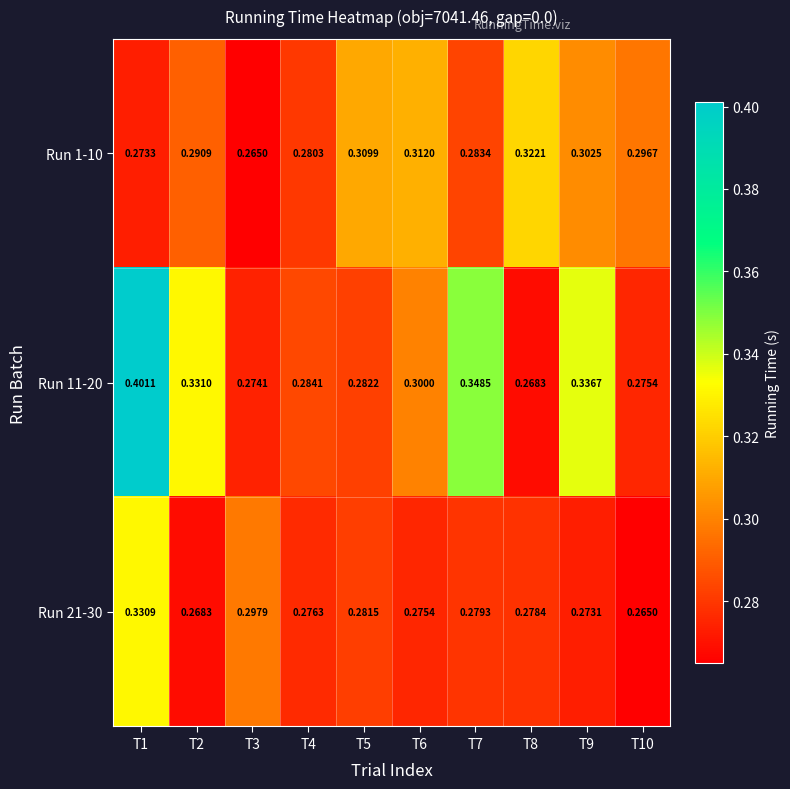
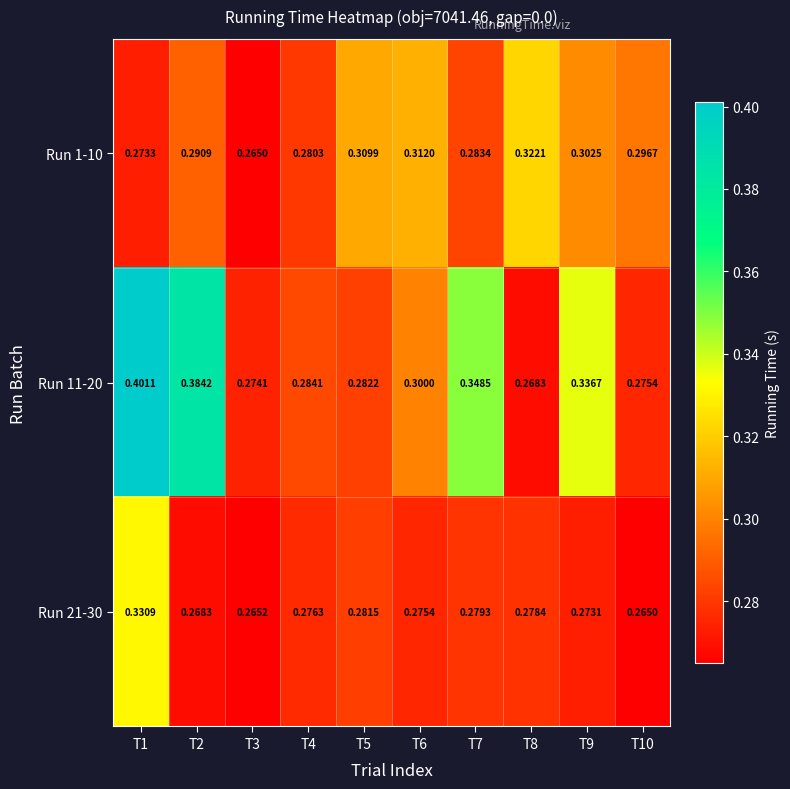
Run 11-20, T2: 0.3310 -> 0.3842
Run 21-30, T3: 0.2979 -> 0.2652
